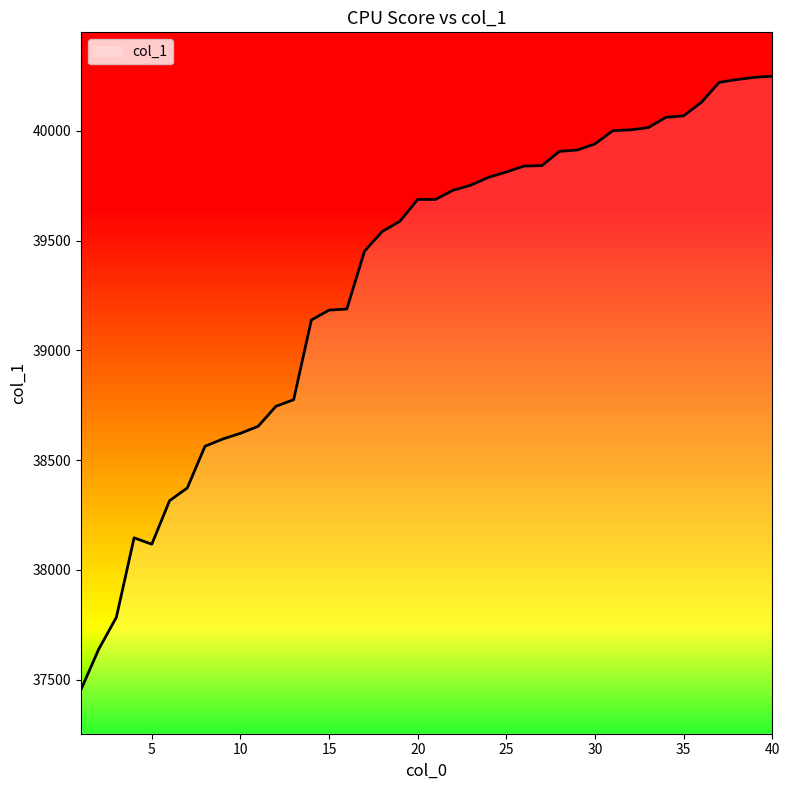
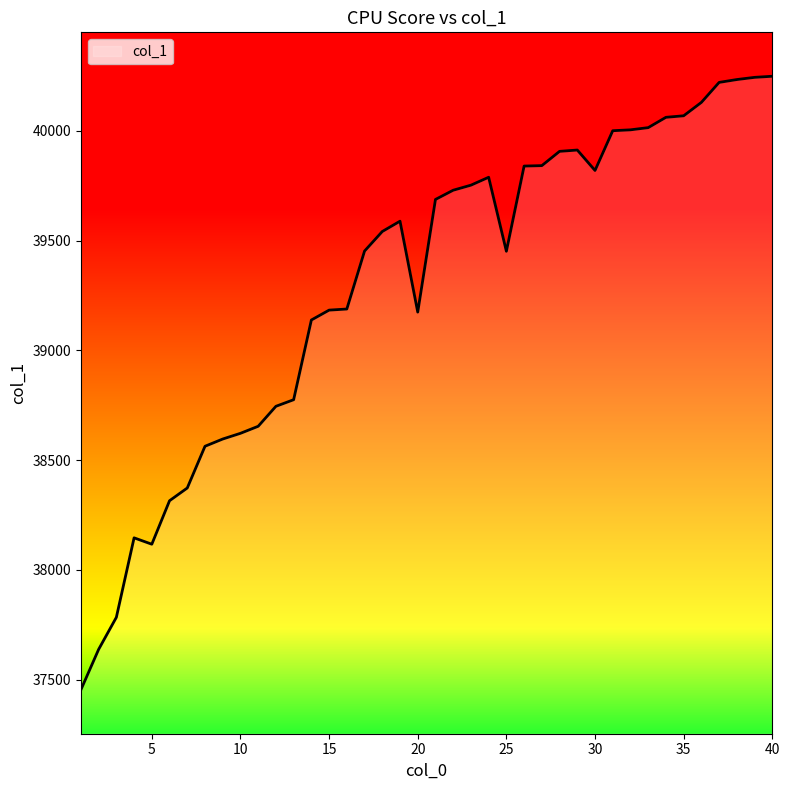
20: 39690 -> 39170
25: 39810 -> 39450
30: 39940 -> 39820
